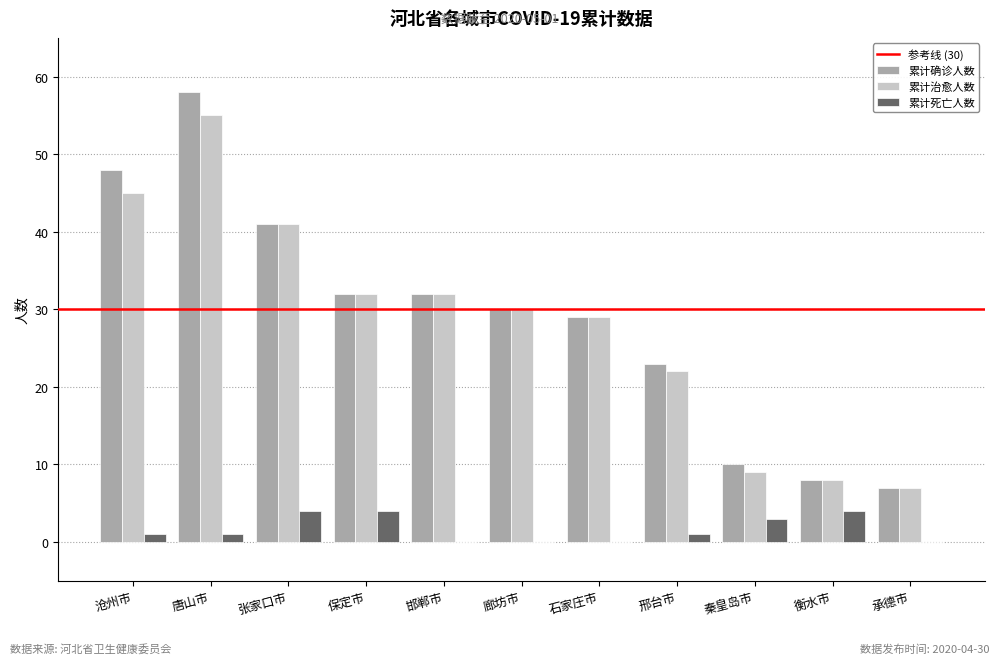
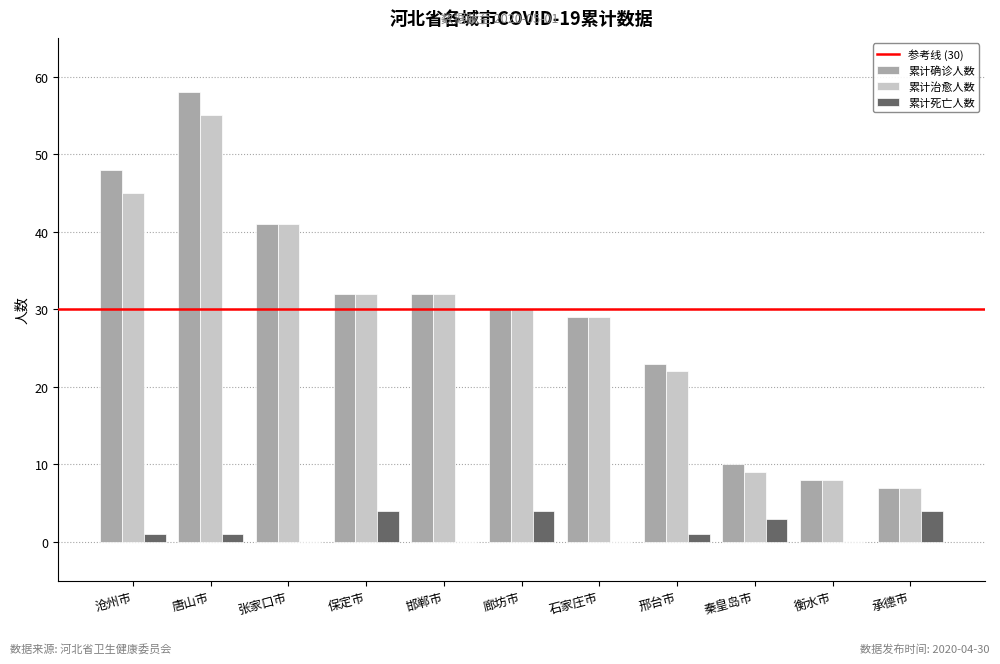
累计死亡人数, 张家口市: 4 -> 0
累计死亡人数, 廊坊市: 0 -> 4
累计死亡人数, 衡水市: 4 -> 0
累计死亡人数, 承德市: 0 -> 4
